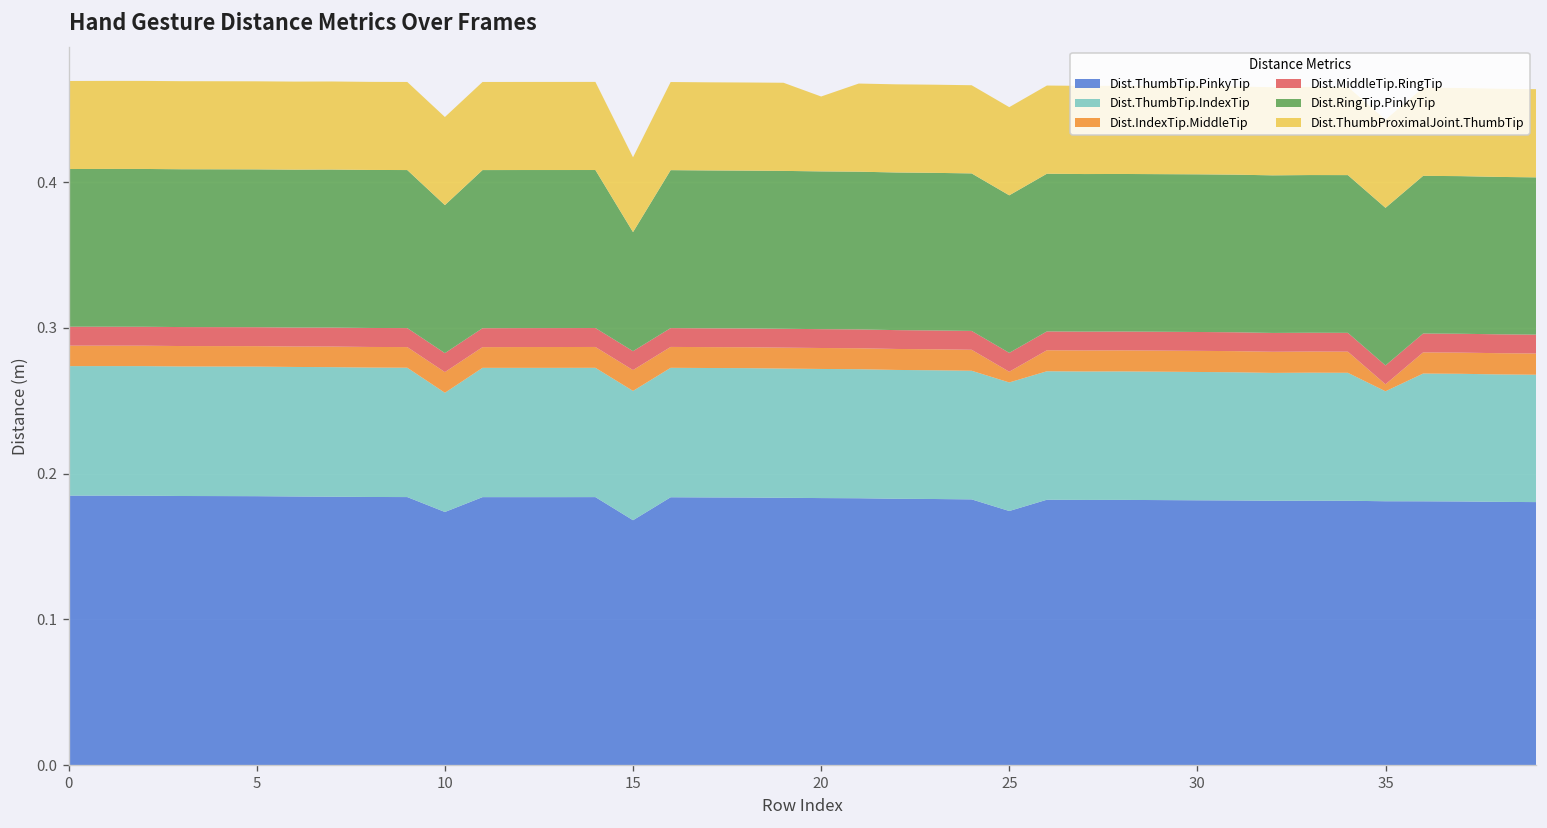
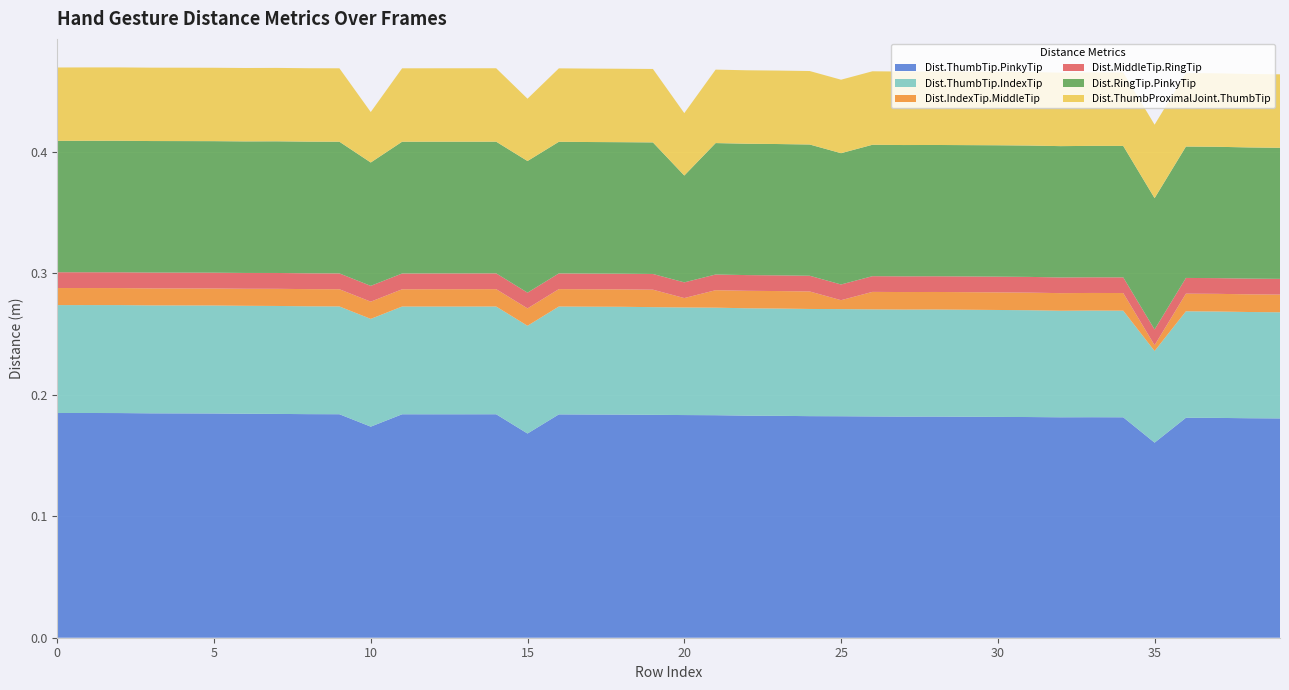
Dist.ThumbTip.IndexTip, 10: 0.082 -> 0.089
Dist.ThumbProximalJoint.ThumbTip, 10: 0.060 -> 0.042
Dist.RingTip.PinkyTip, 15: 0.082 -> 0.108
Dist.IndexTip.MiddleTip, 20: 0.014 -> 0.008
Dist.RingTip.PinkyTip, 20: 0.108 -> 0.088
Dist.ThumbTip.PinkyTip, 25: 0.174 -> 0.182
Dist.ThumbTip.PinkyTip, 35: 0.181 -> 0.161
